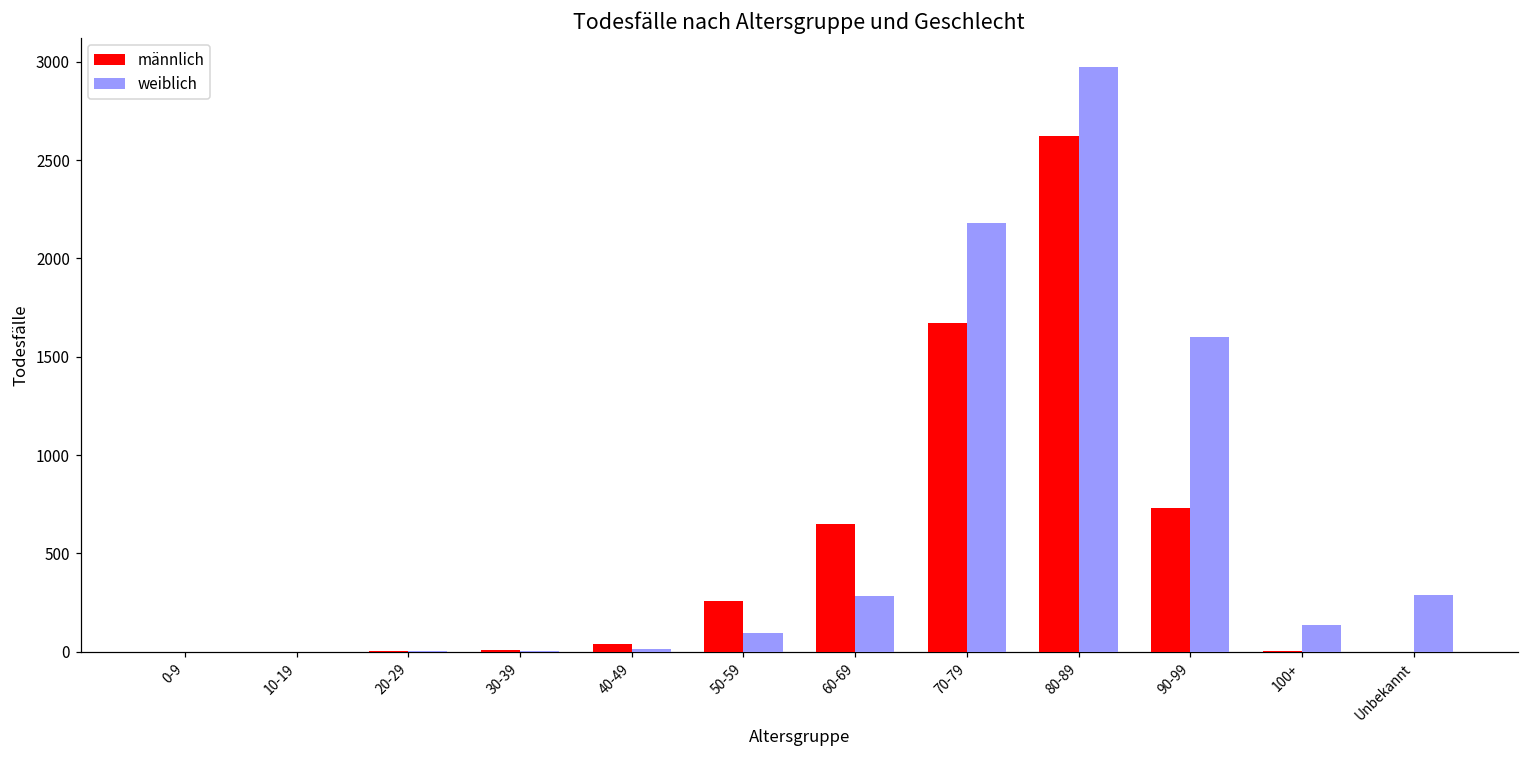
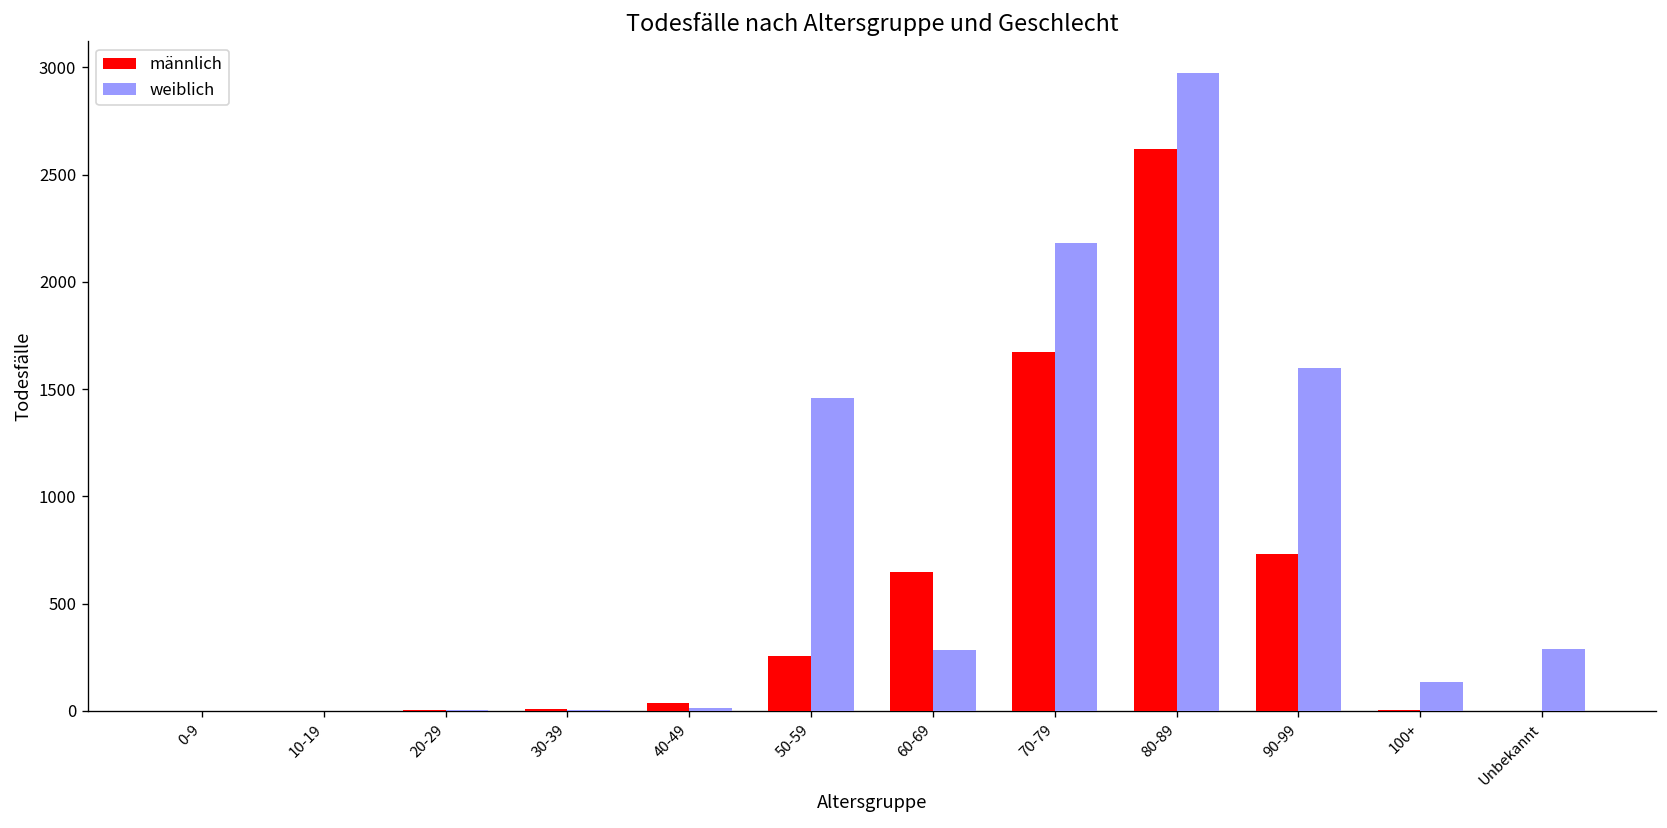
weiblich, 50-59: 100 -> 1460
